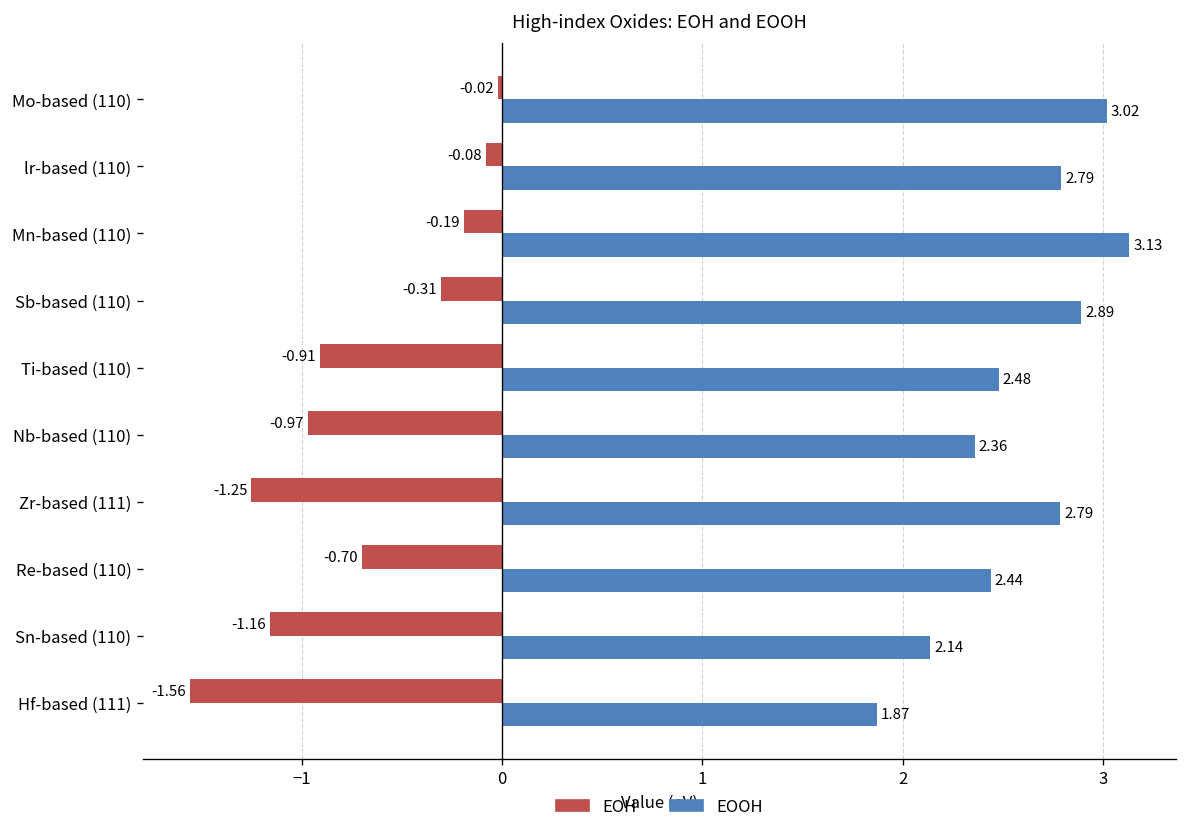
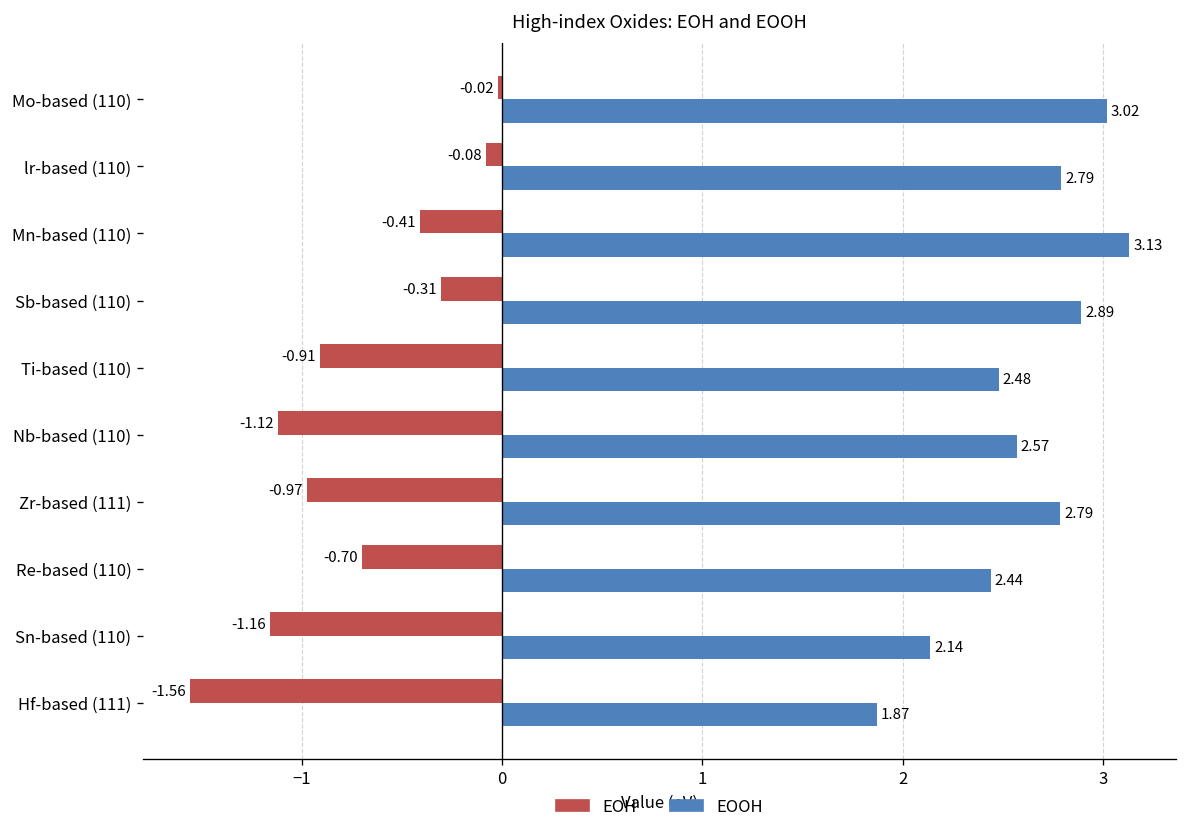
EOH, Mn-based (110): -0.19 -> -0.41
EOH, Nb-based (110): -0.97 -> -1.12
EOOH, Nb-based (110): 2.36 -> 2.57
EOH, Zr-based (111): -1.25 -> -0.97
